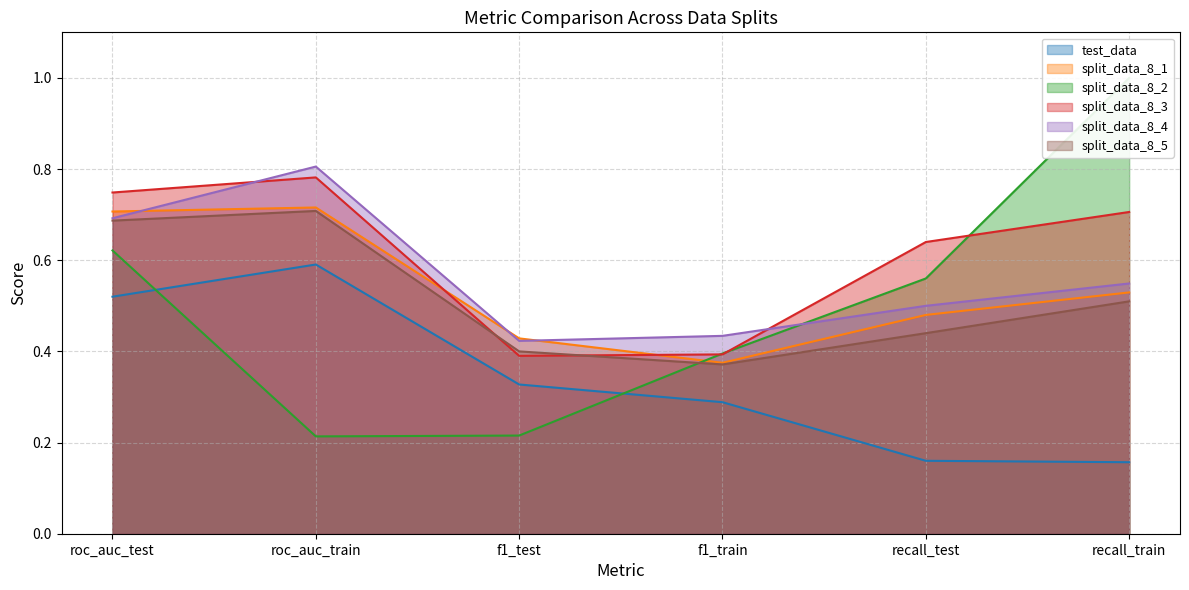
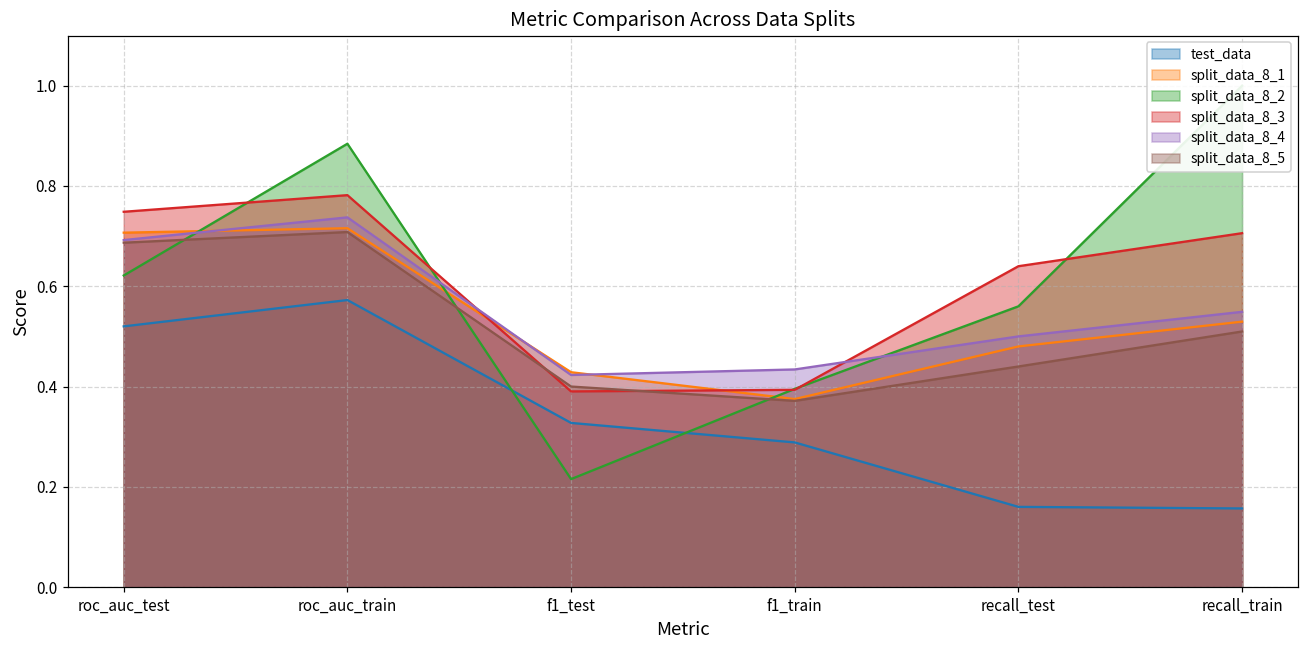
test_data, roc_auc_train: 0.59 -> 0.57
split_data_8_2, roc_auc_train: 0.21 -> 0.88
split_data_8_4, roc_auc_train: 0.81 -> 0.74
